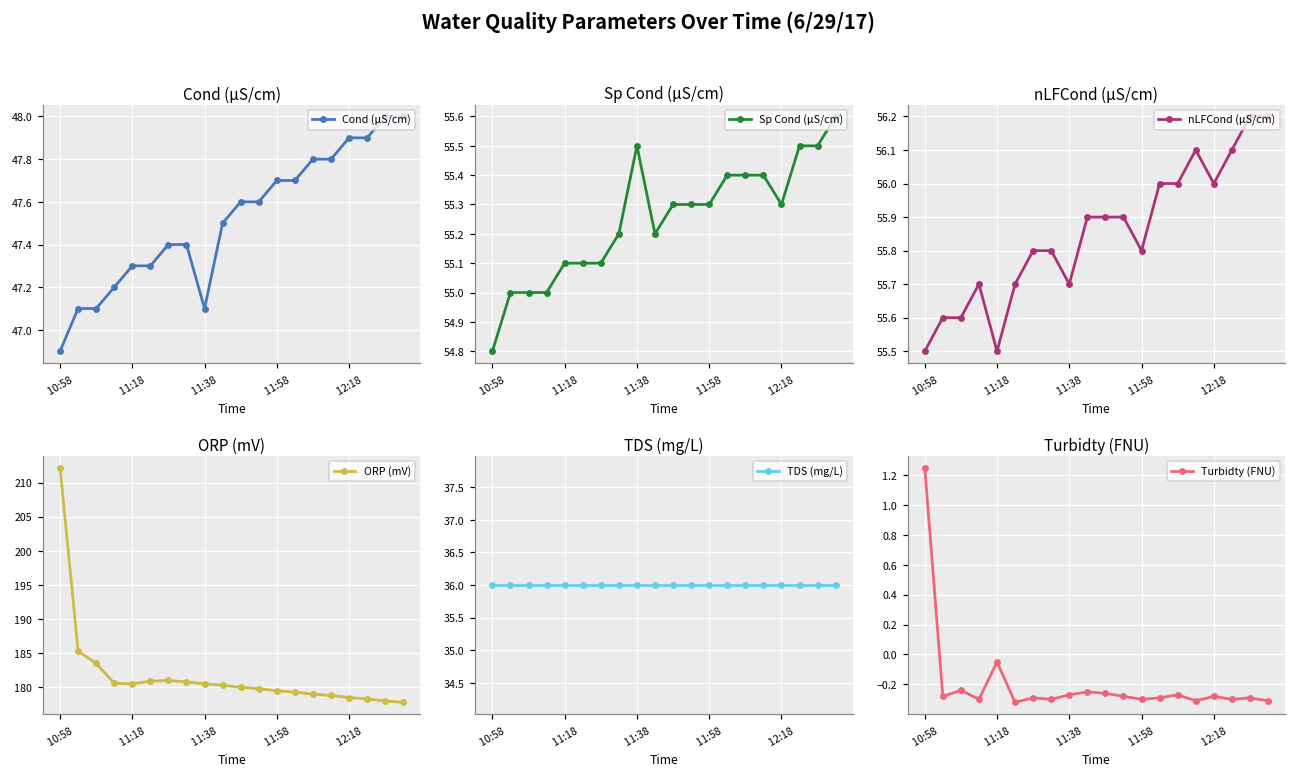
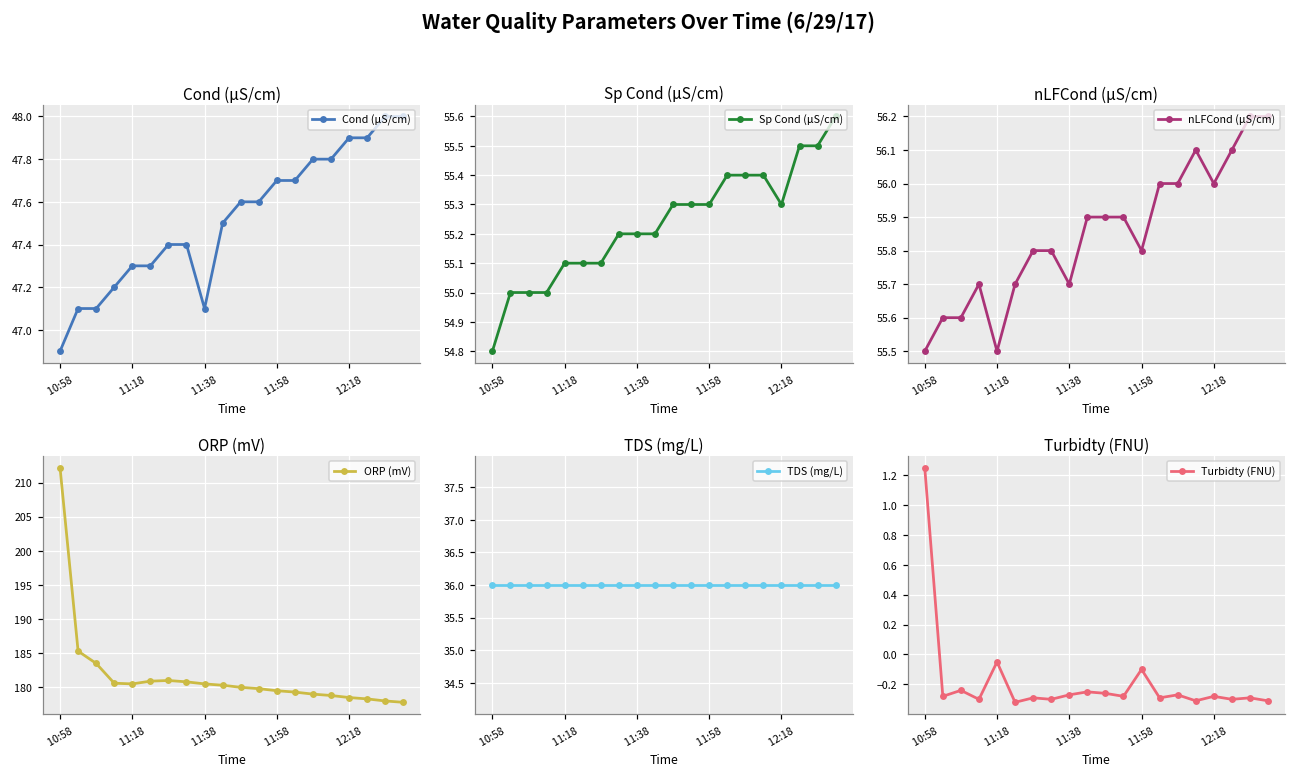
Sp Cond (µS/cm), 11:38: 55.5 -> 55.2
Turbidty (FNU), 11:58: -0.3 -> -0.1
